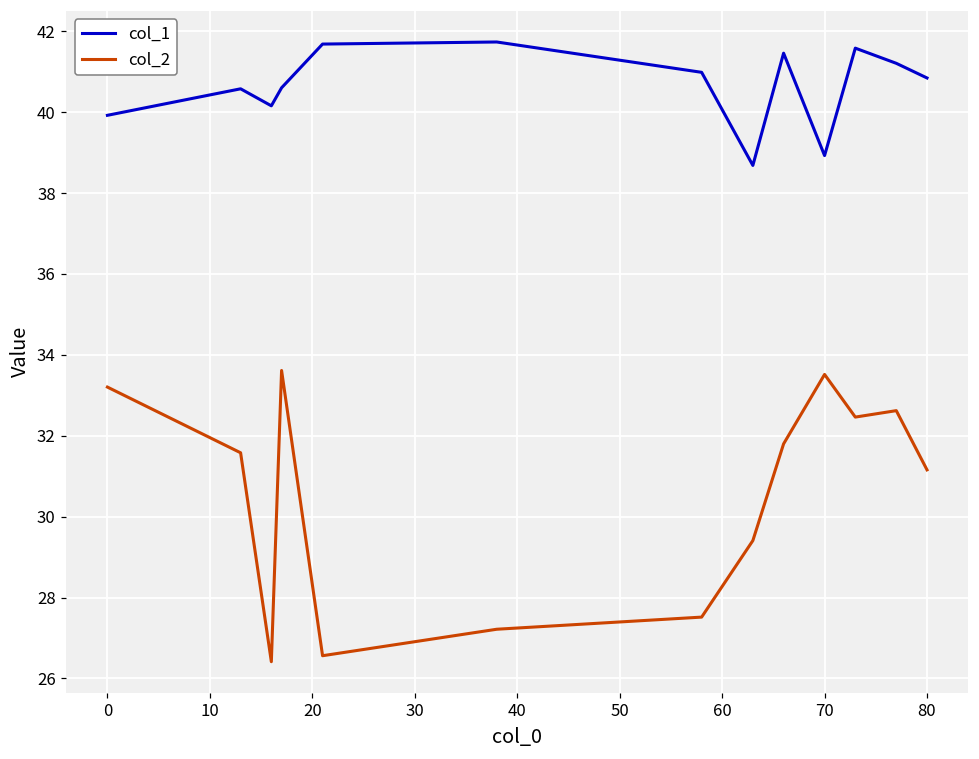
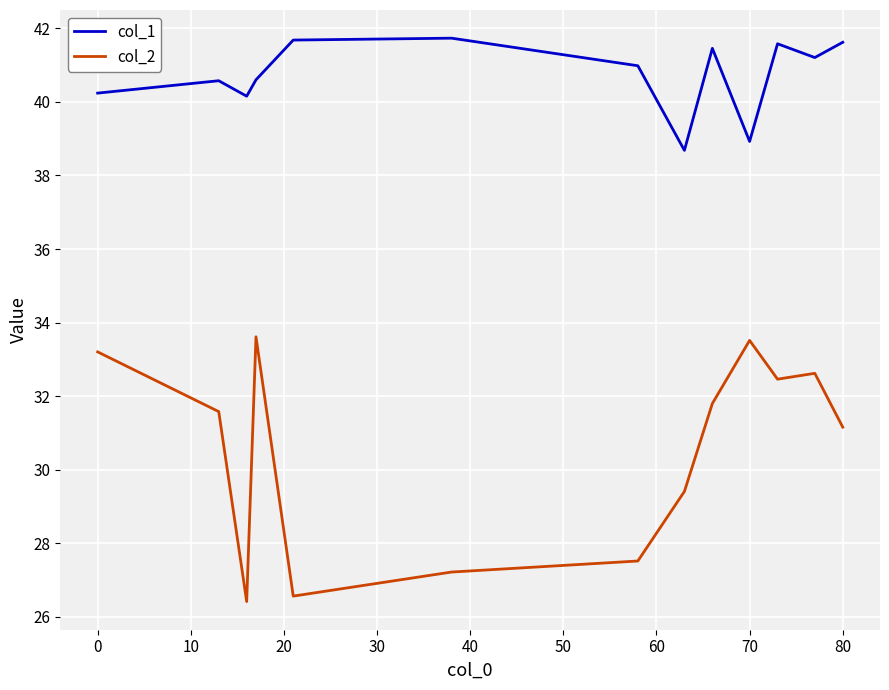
col_1, 0: 39.9 -> 40.2
col_1, 80: 40.8 -> 41.6
